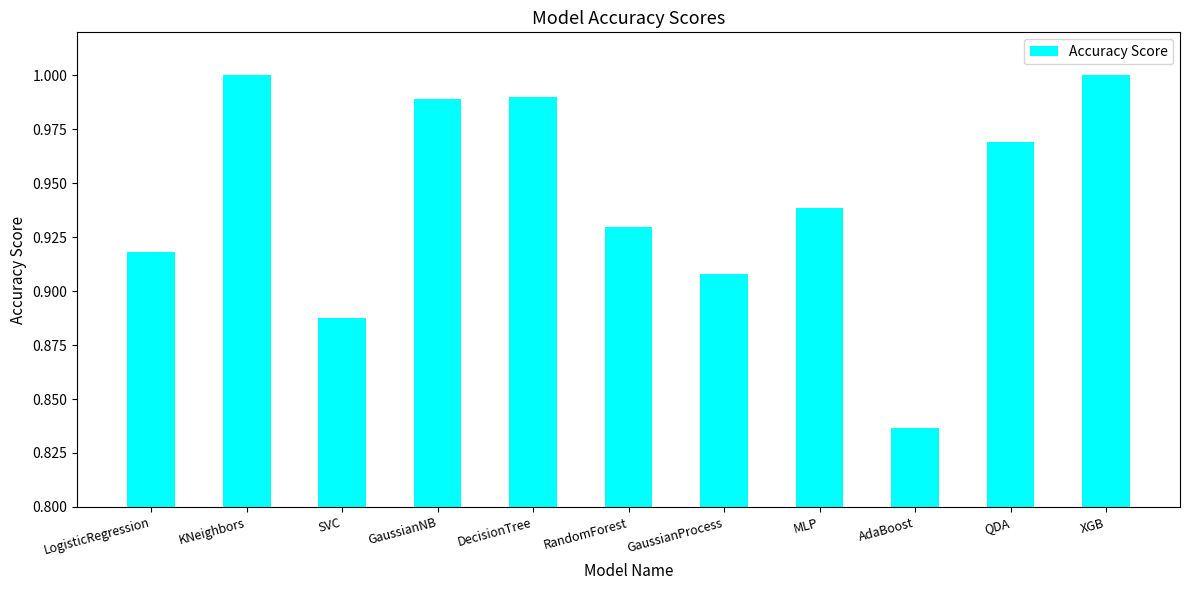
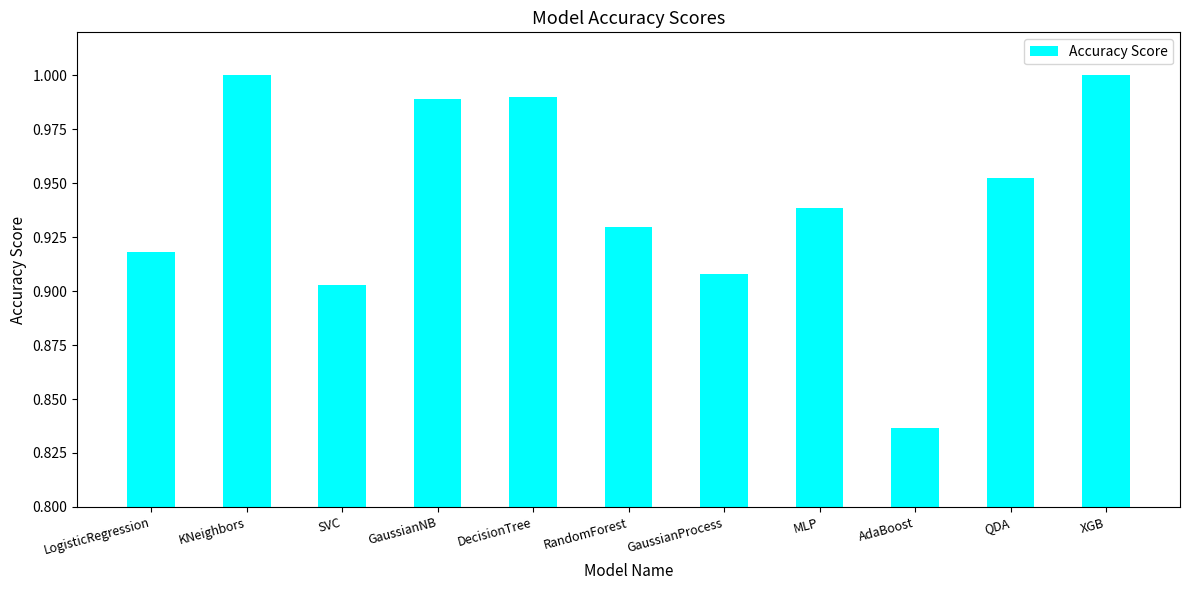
SVC: 0.888 -> 0.903
QDA: 0.969 -> 0.952
